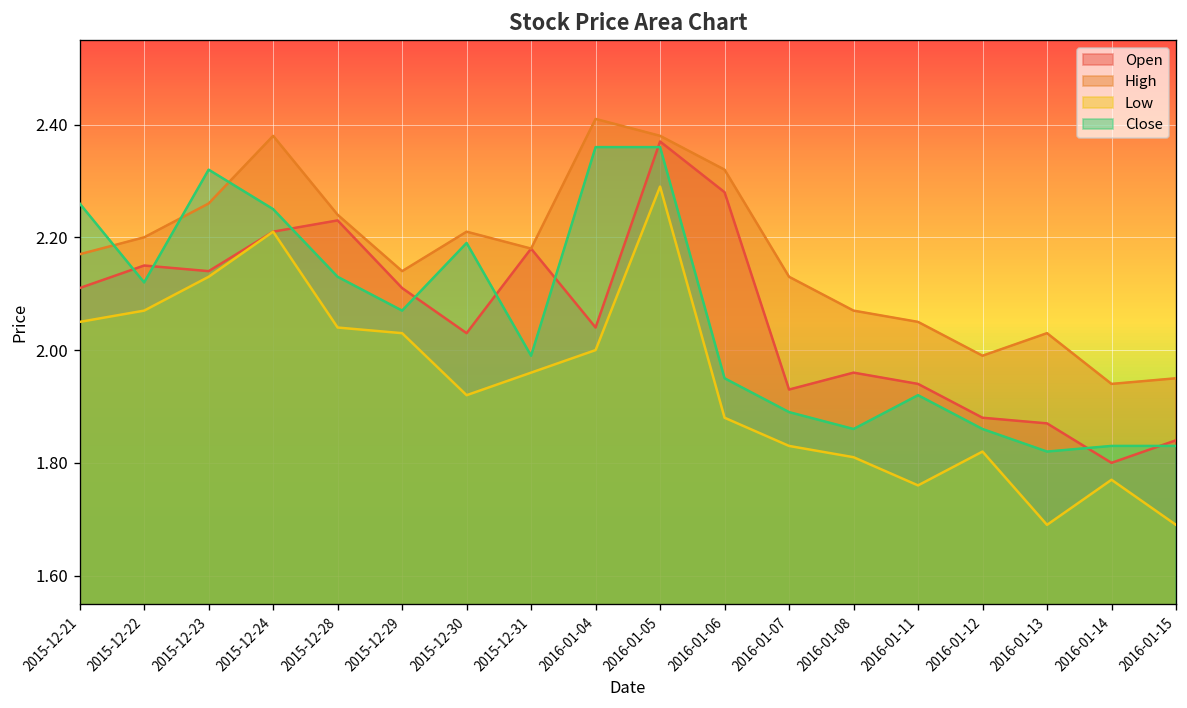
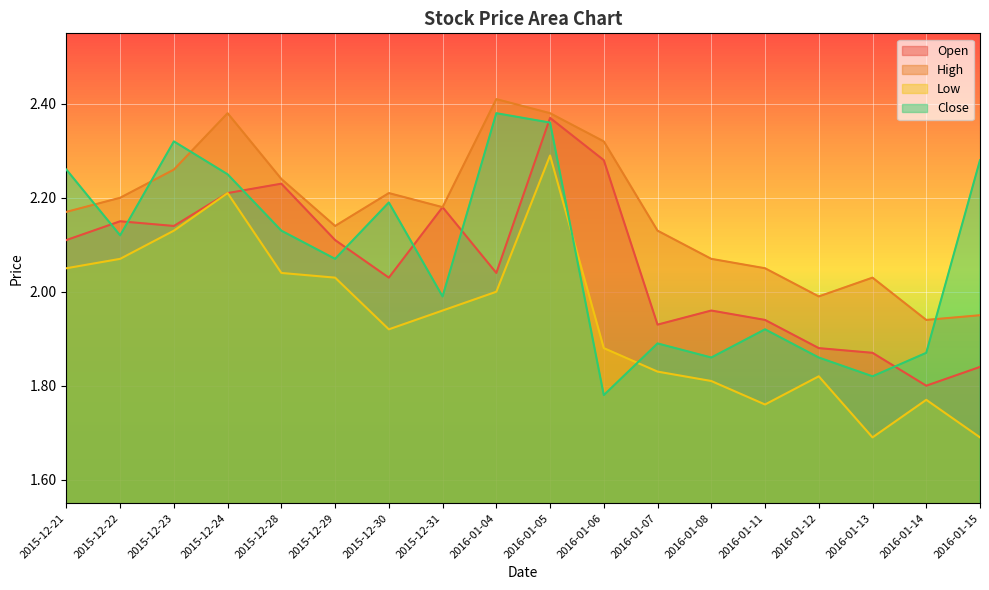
Close, 2016-01-04: 2.36 -> 2.38
Close, 2016-01-06: 1.95 -> 1.78
Close, 2016-01-14: 1.83 -> 1.87
Close, 2016-01-15: 1.83 -> 2.28
